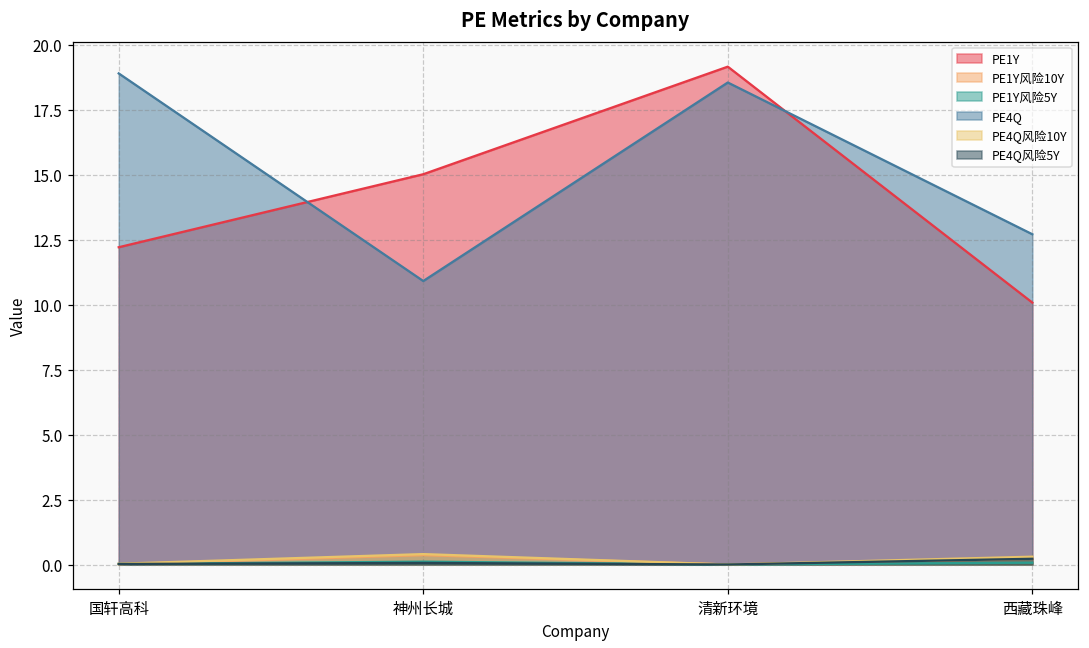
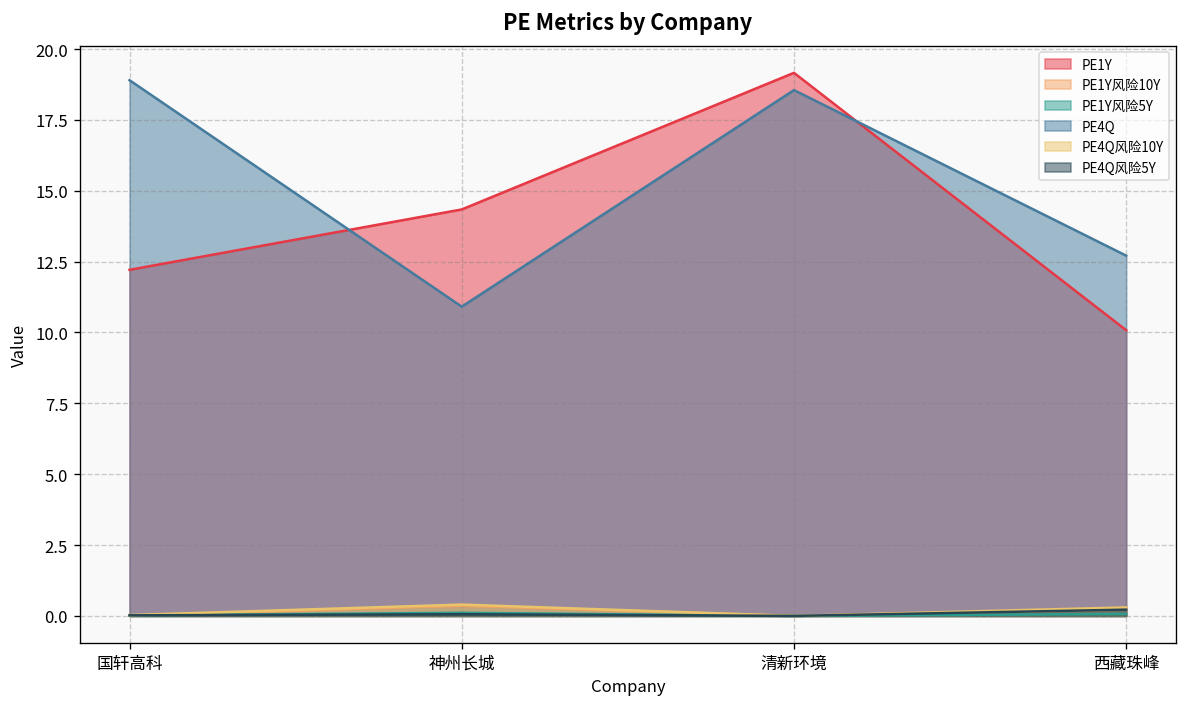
PE1Y, 神州长城: 15.0 -> 14.3
